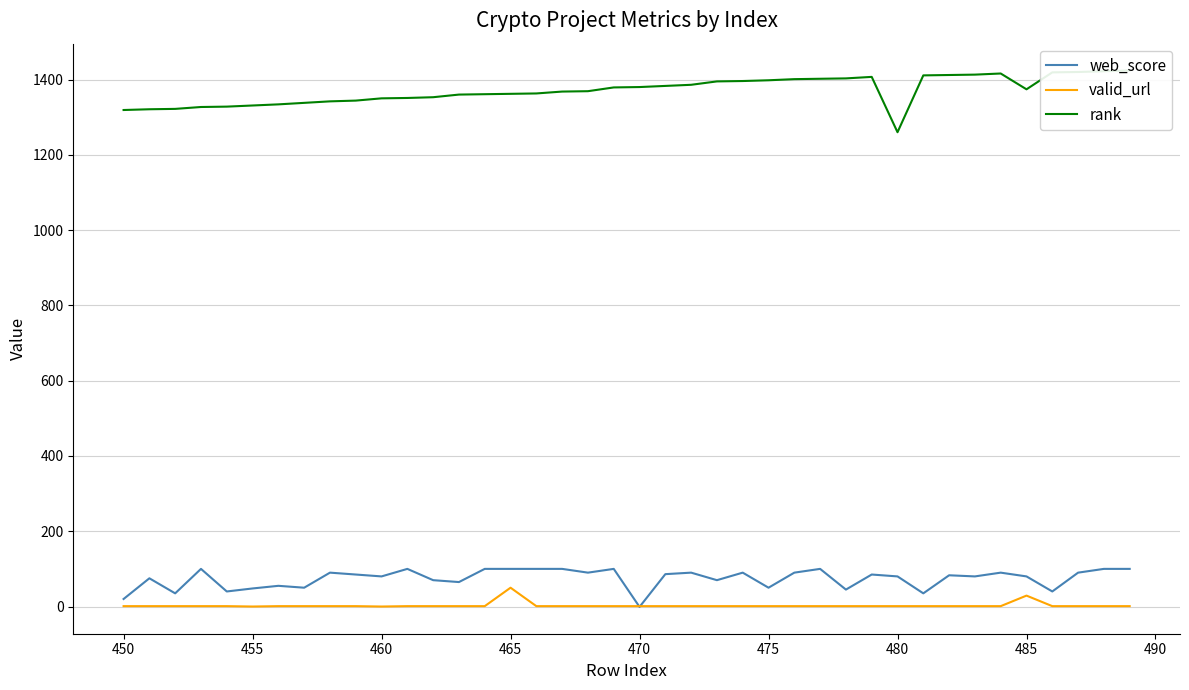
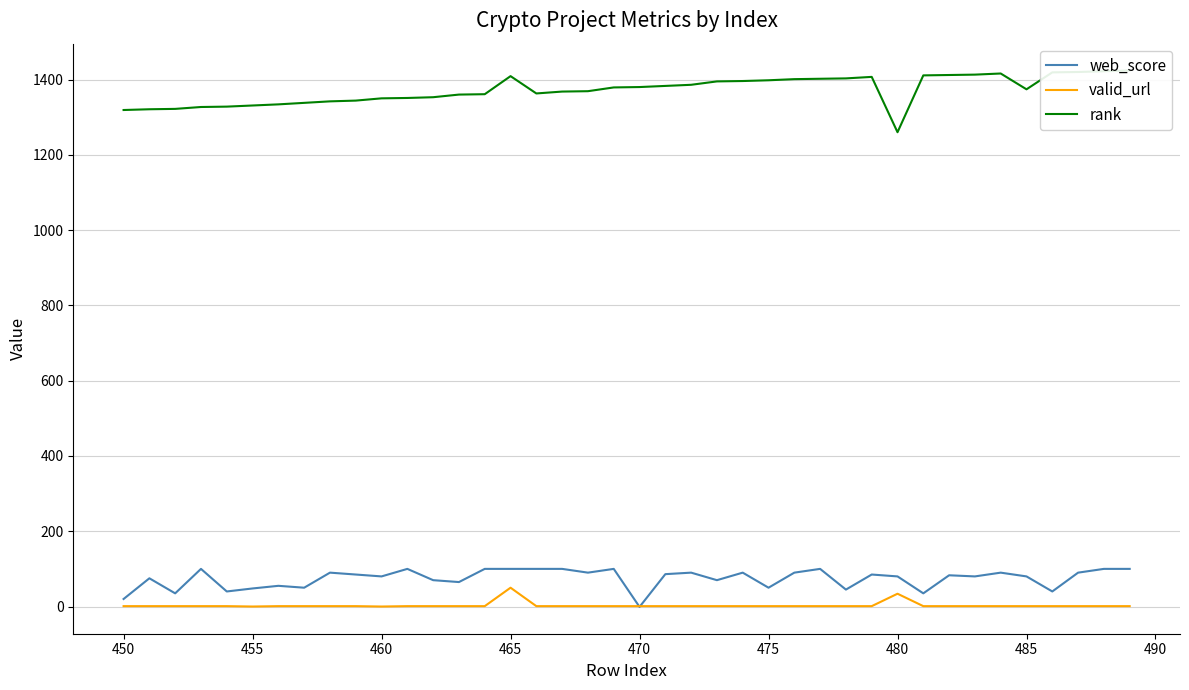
rank, 465: 1360 -> 1410
valid_url, 480: 0 -> 30
valid_url, 485: 30 -> 0
